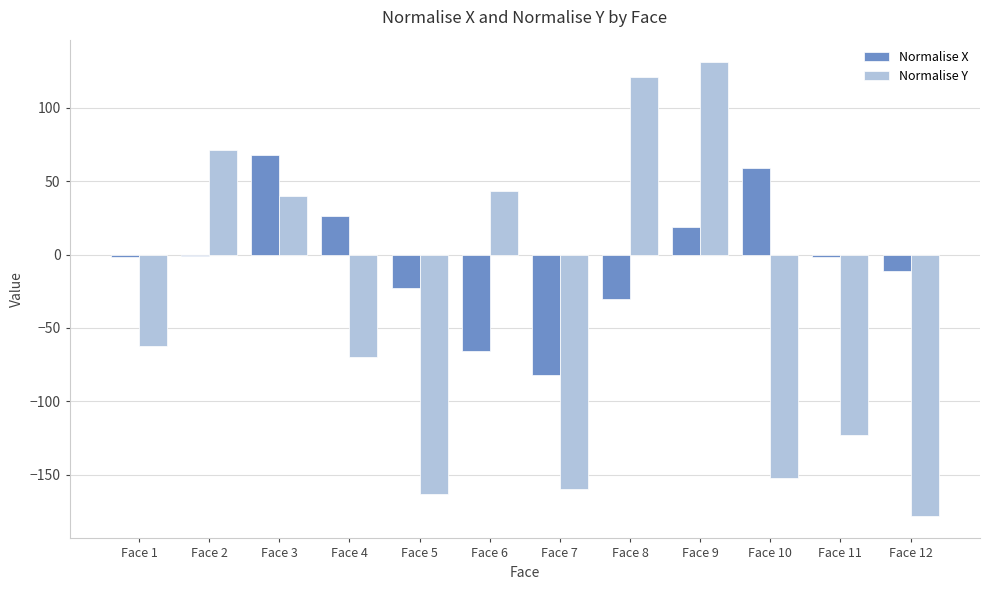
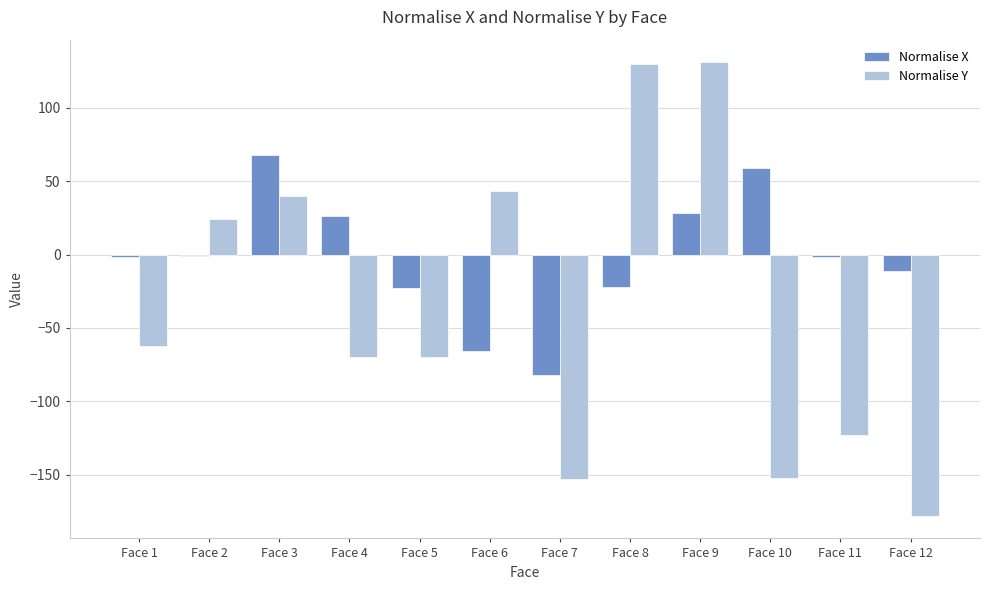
Normalise Y, Face 2: 71 -> 24
Normalise Y, Face 5: -163 -> -70
Normalise Y, Face 7: -160 -> -153
Normalise X, Face 8: -30 -> -22
Normalise Y, Face 8: 121 -> 130
Normalise X, Face 9: 19 -> 28
